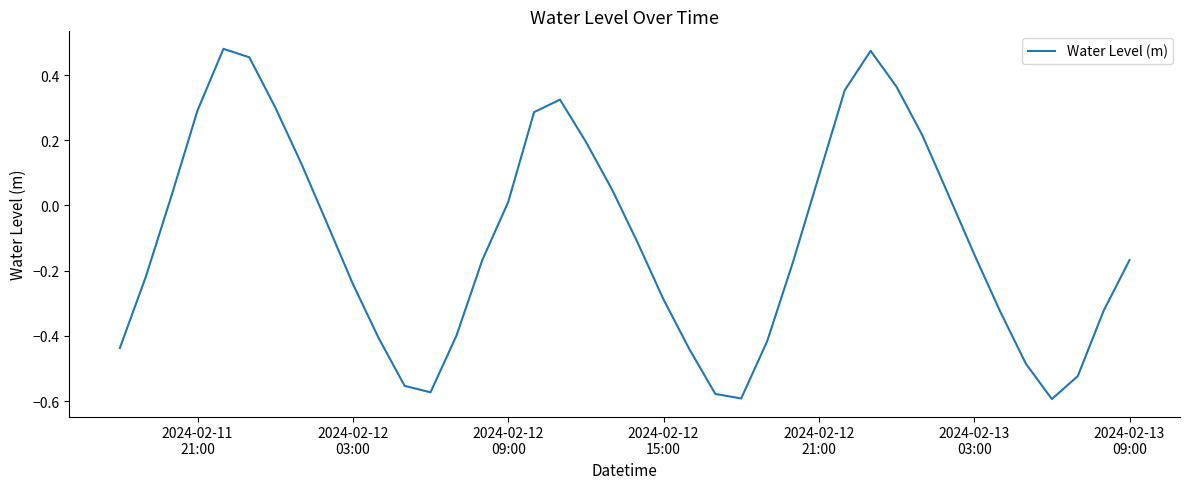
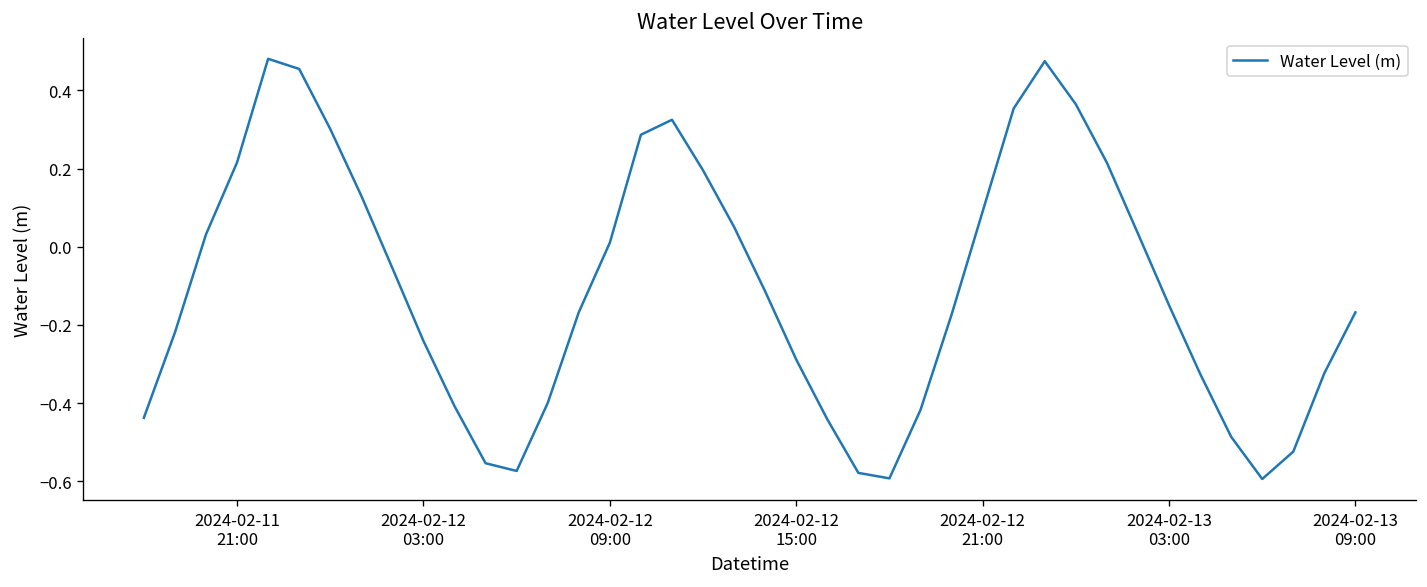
2024-02-11 21:00: 0.29 -> 0.22
